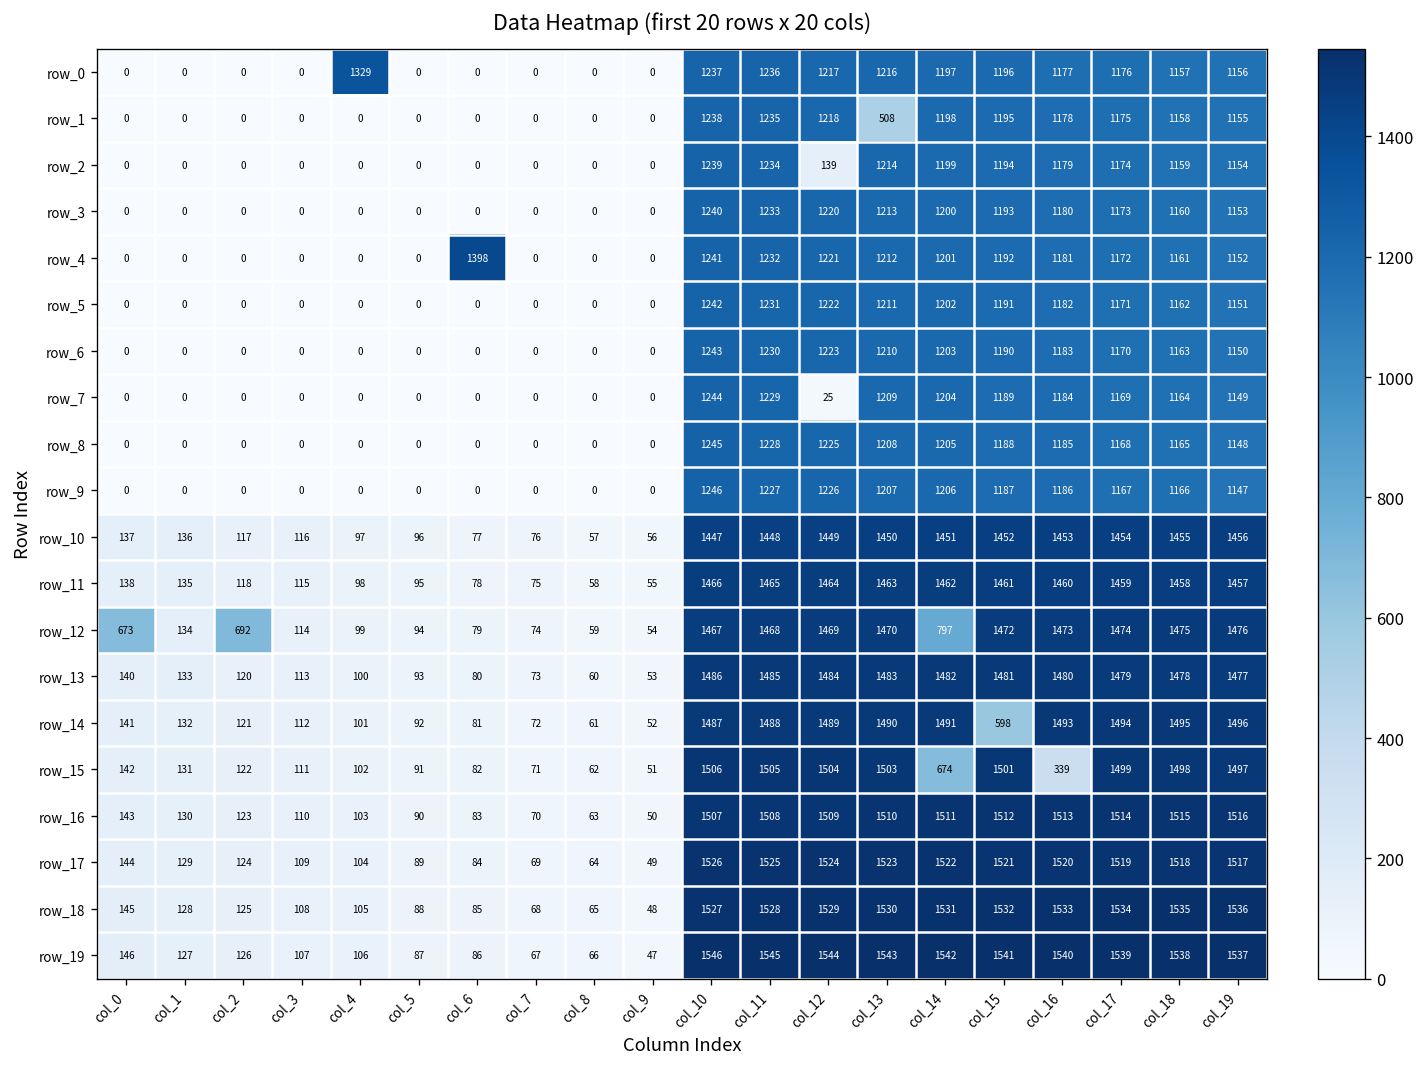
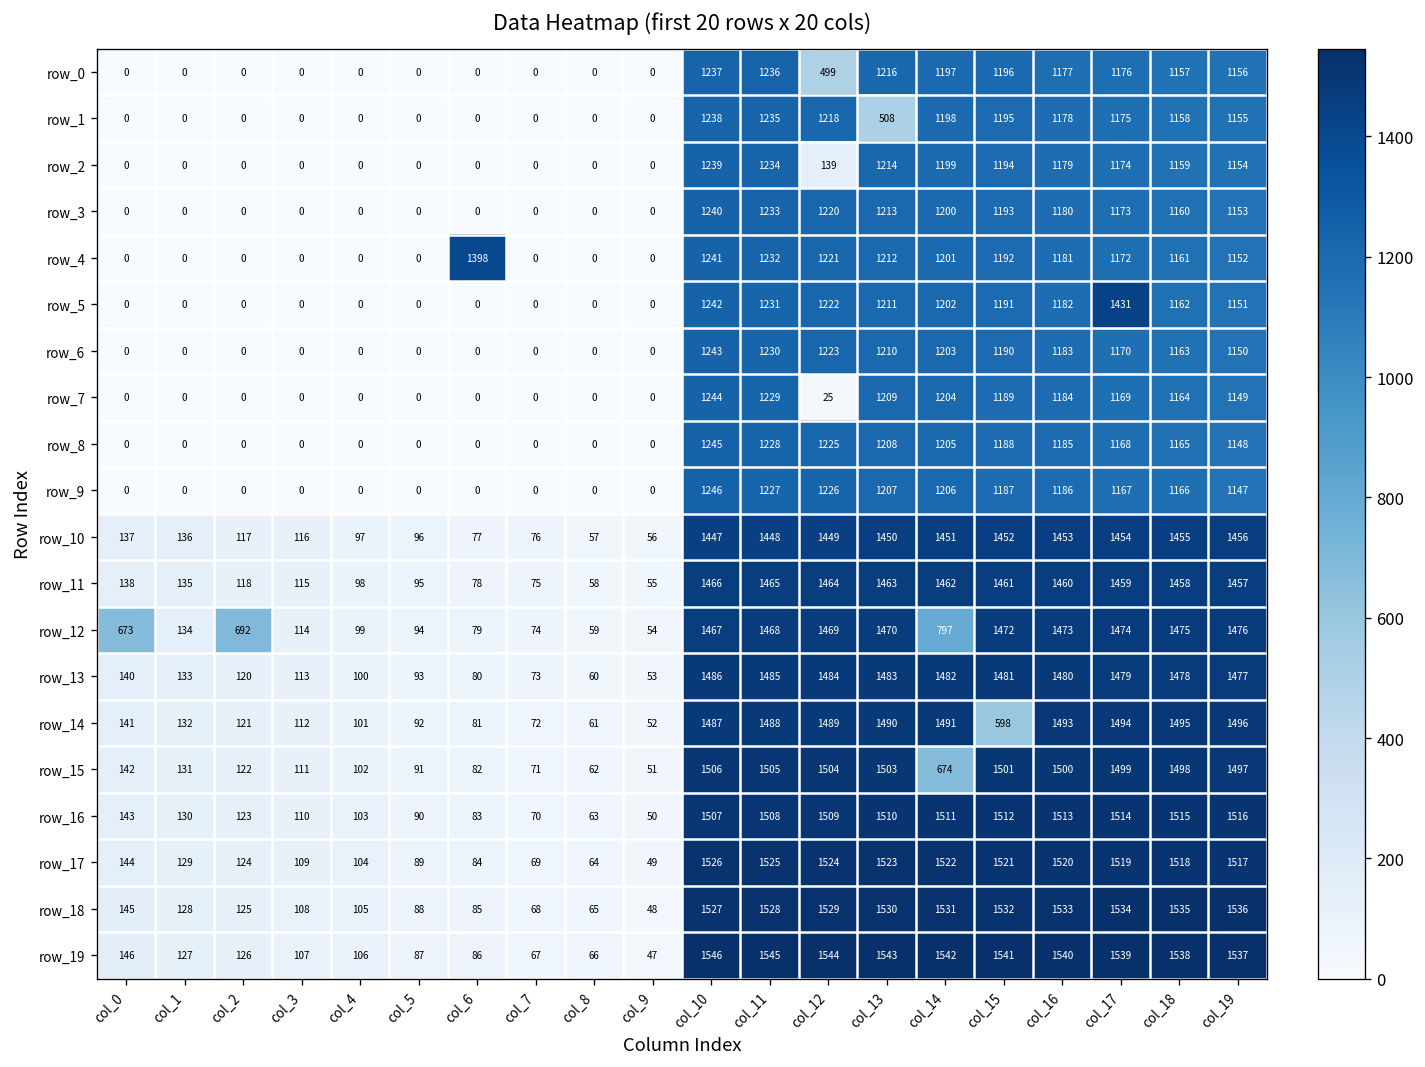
row_0, col_4: 1329 -> 0
row_0, col_12: 1217 -> 499
row_5, col_17: 1171 -> 1431
row_15, col_16: 339 -> 1500
